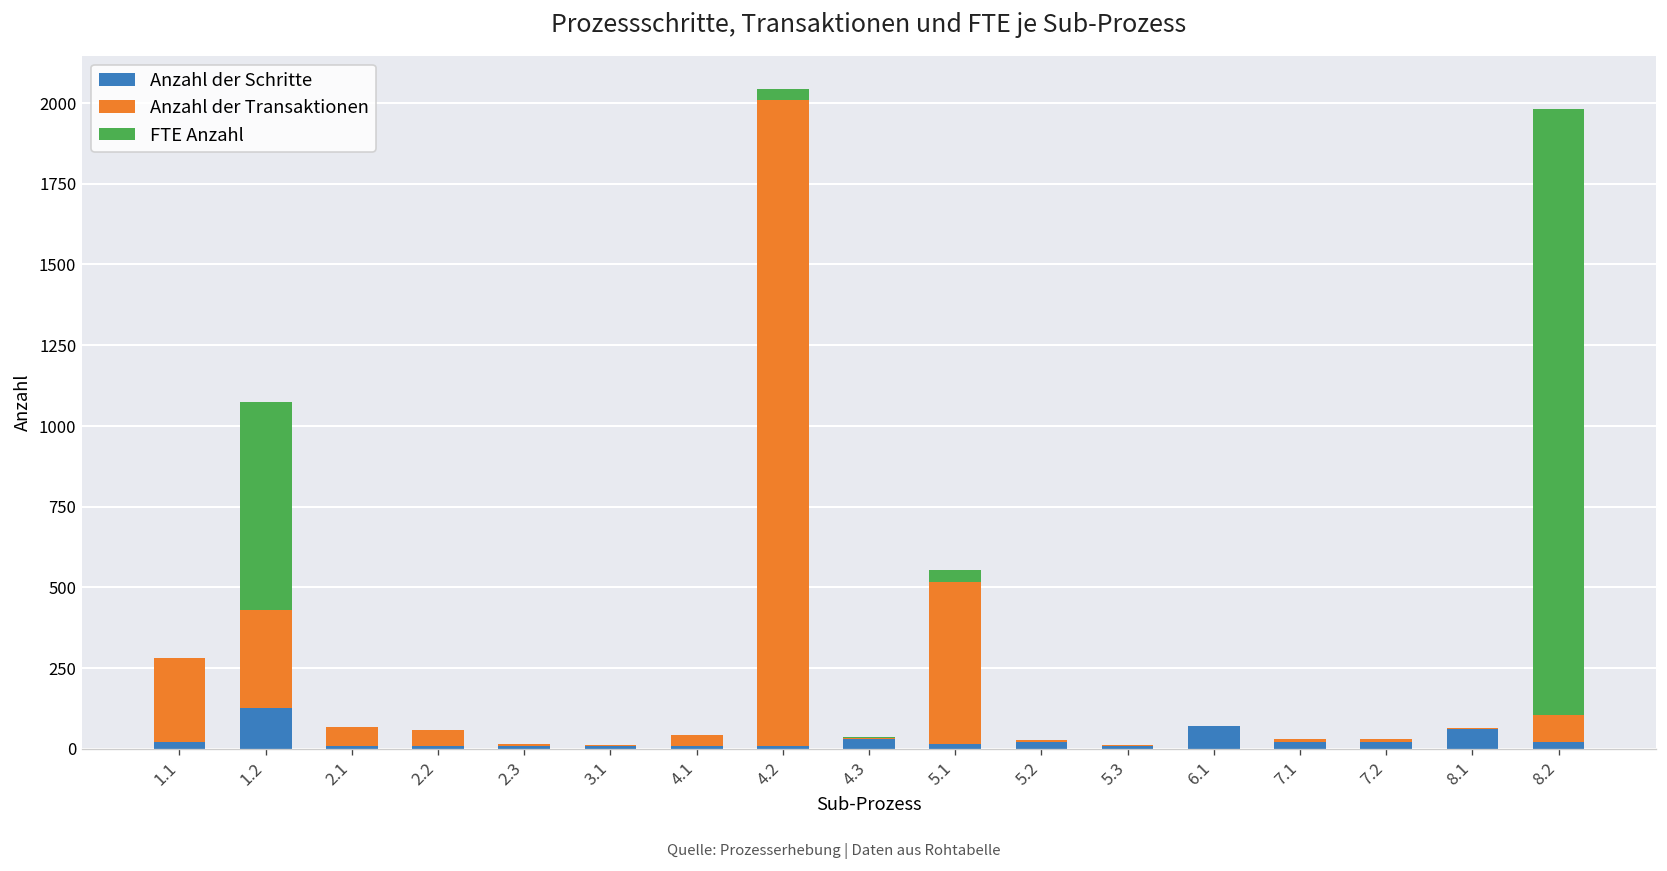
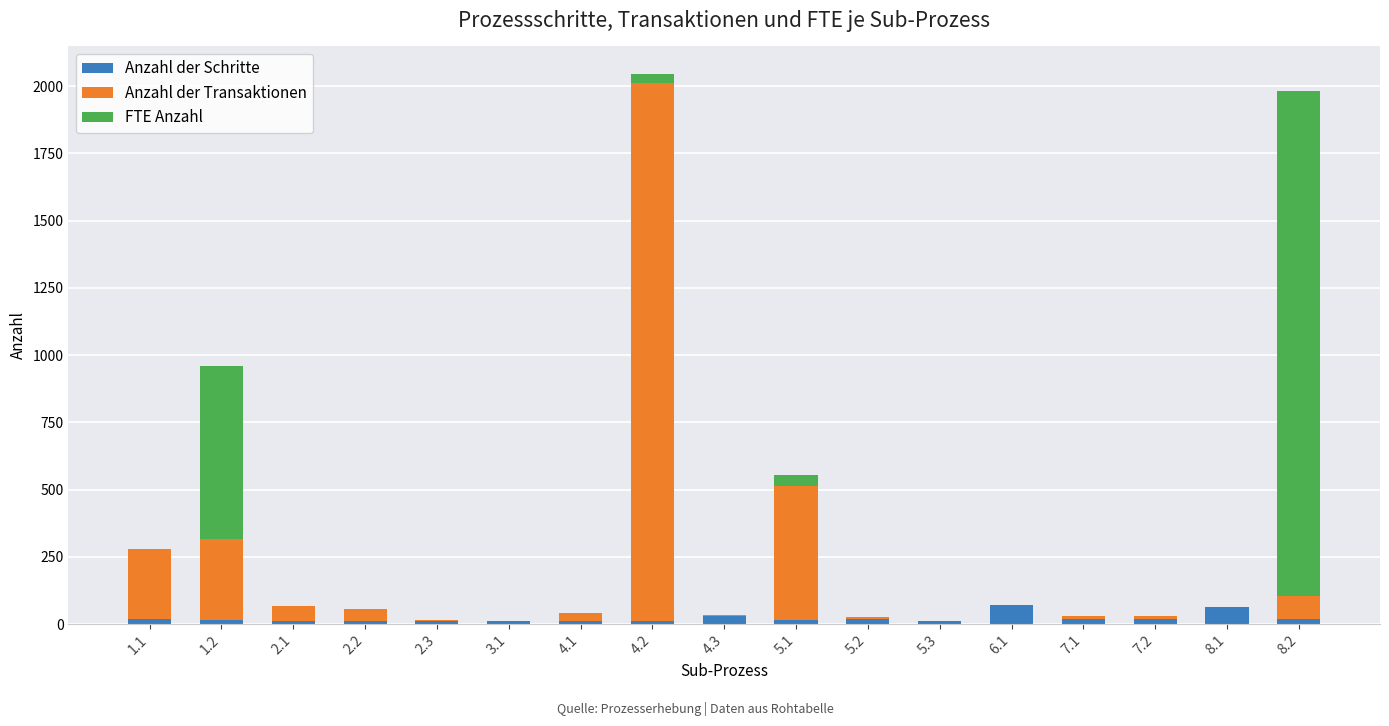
Anzahl der Schritte, 1.2: 130 -> 20
